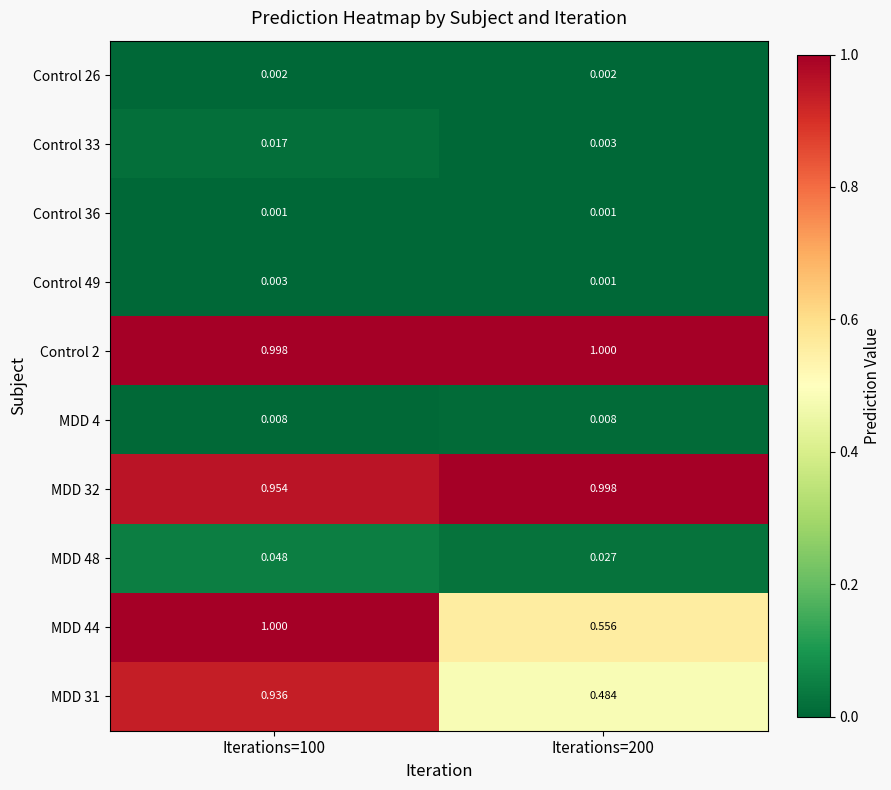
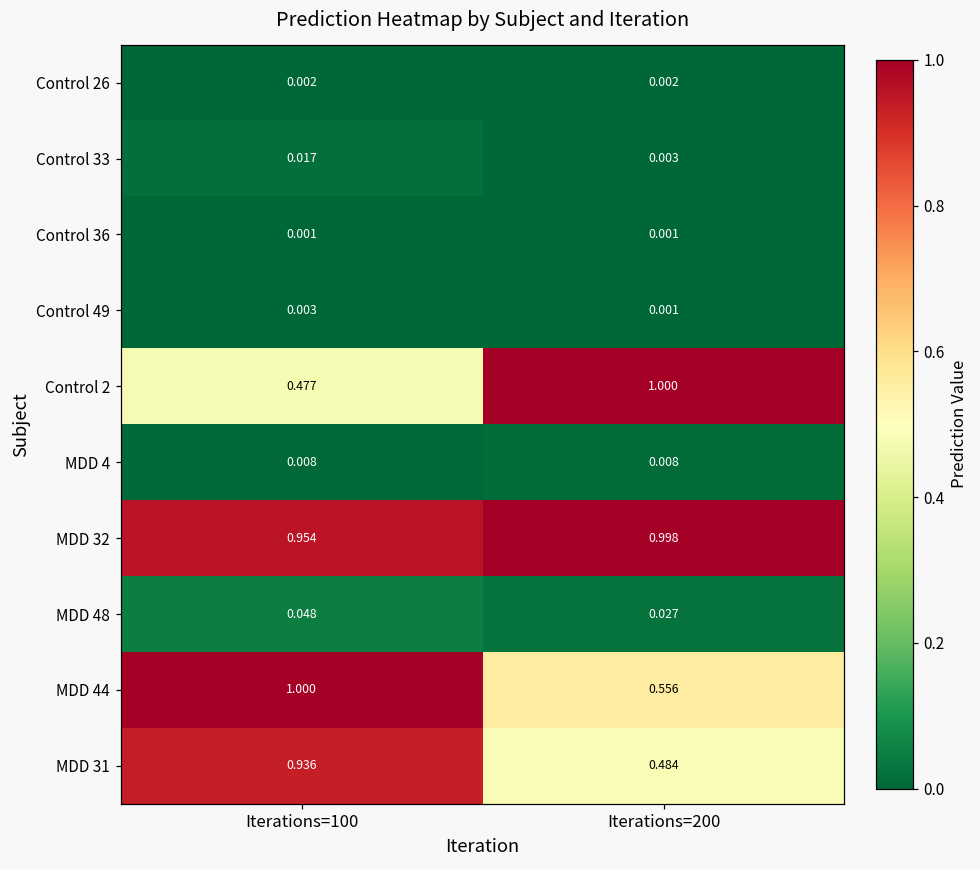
Control 2, Iterations=100: 0.998 -> 0.477
